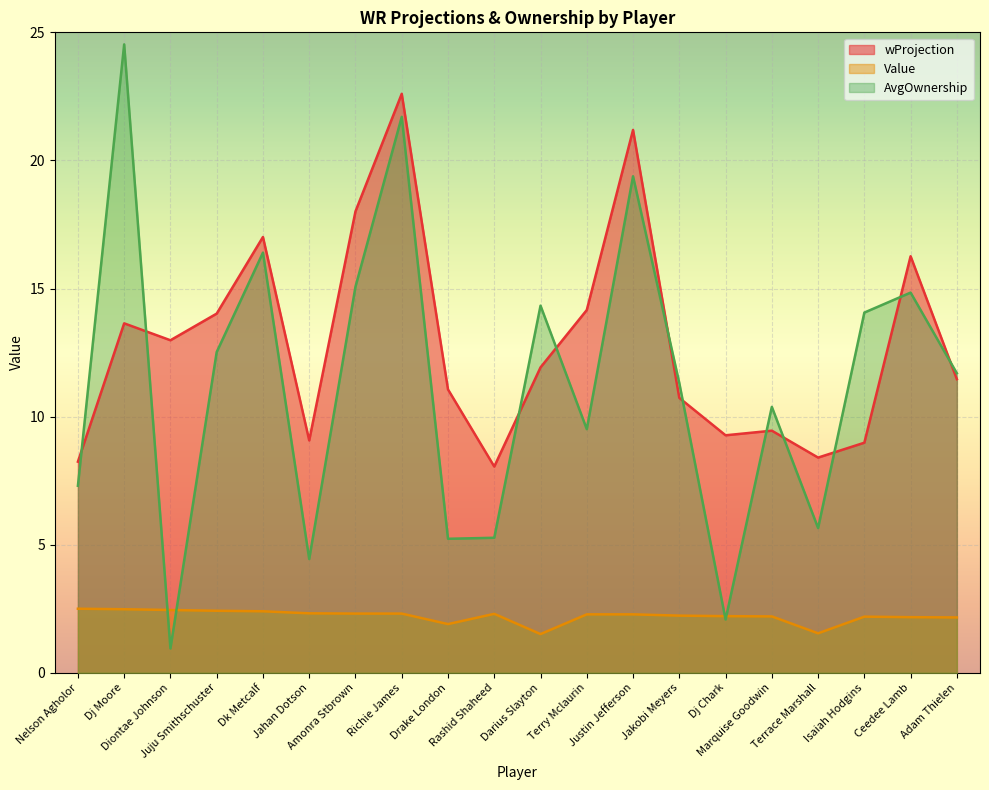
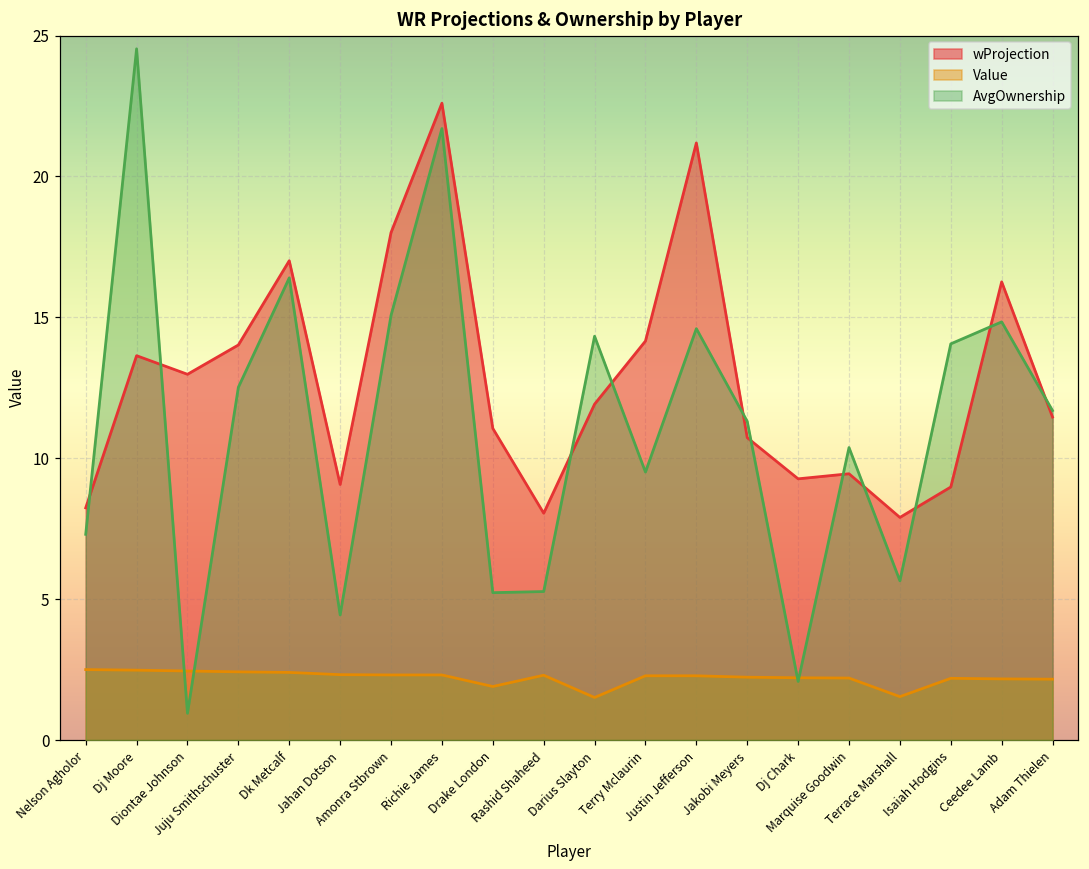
AvgOwnership, Justin Jefferson: 19.4 -> 14.6
wProjection, Terrace Marshall: 8.4 -> 7.9
